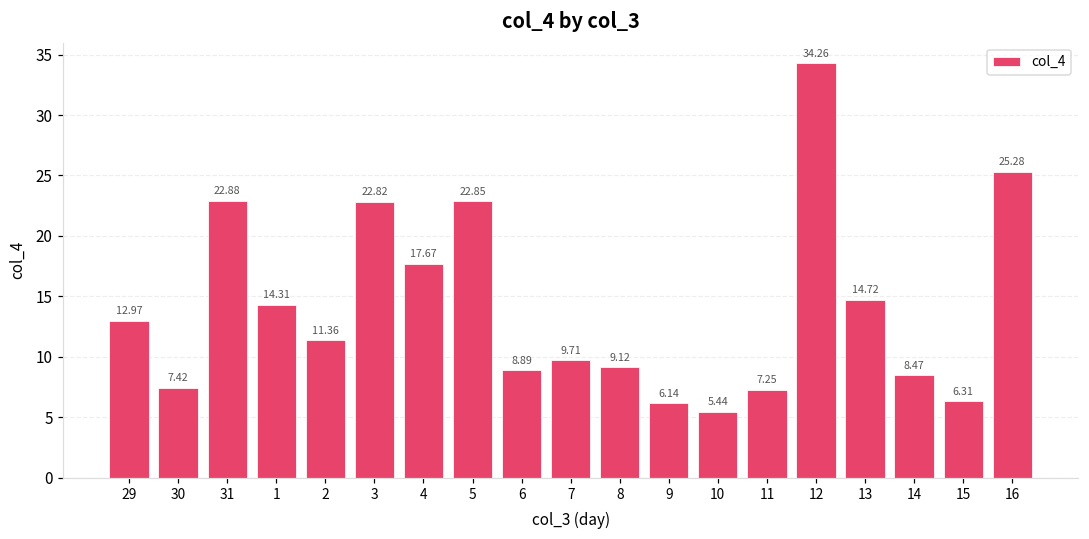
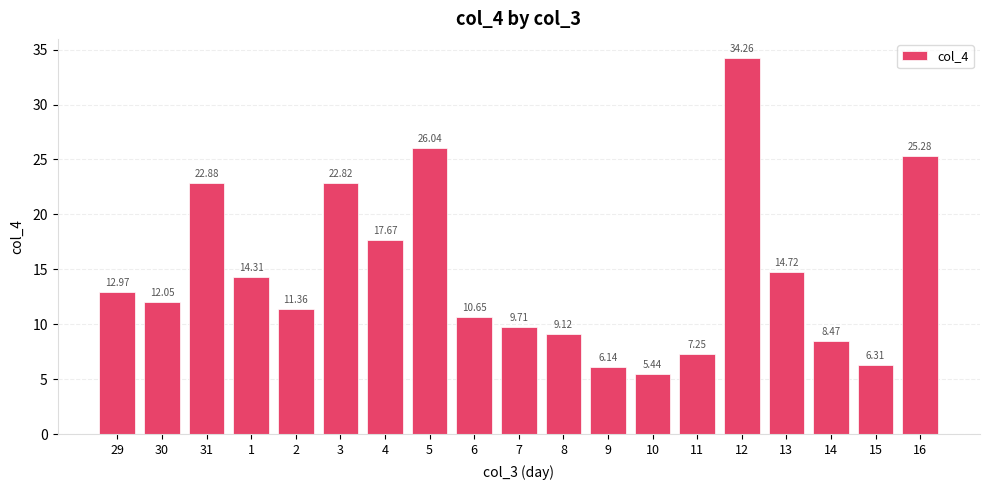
30: 7.42 -> 12.05
5: 22.85 -> 26.04
6: 8.89 -> 10.65
